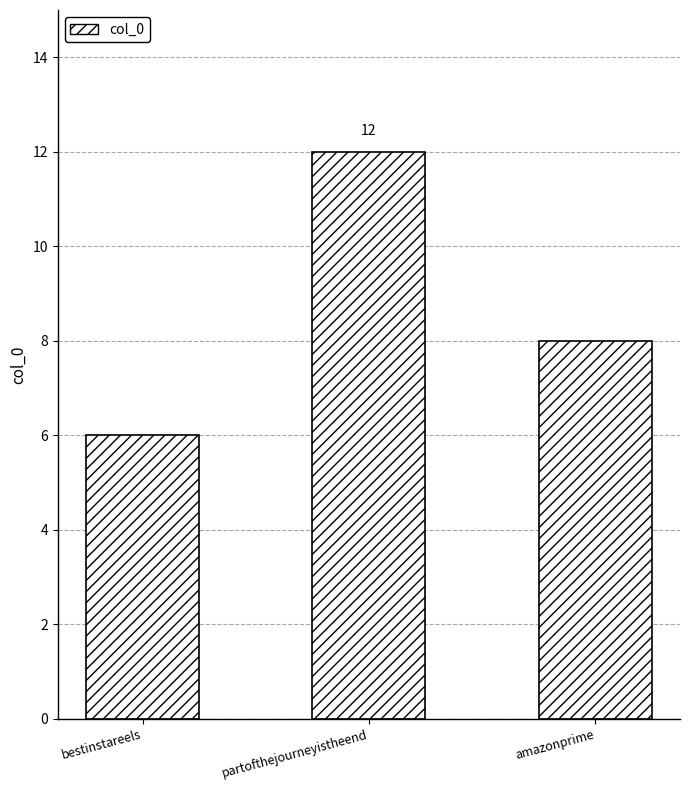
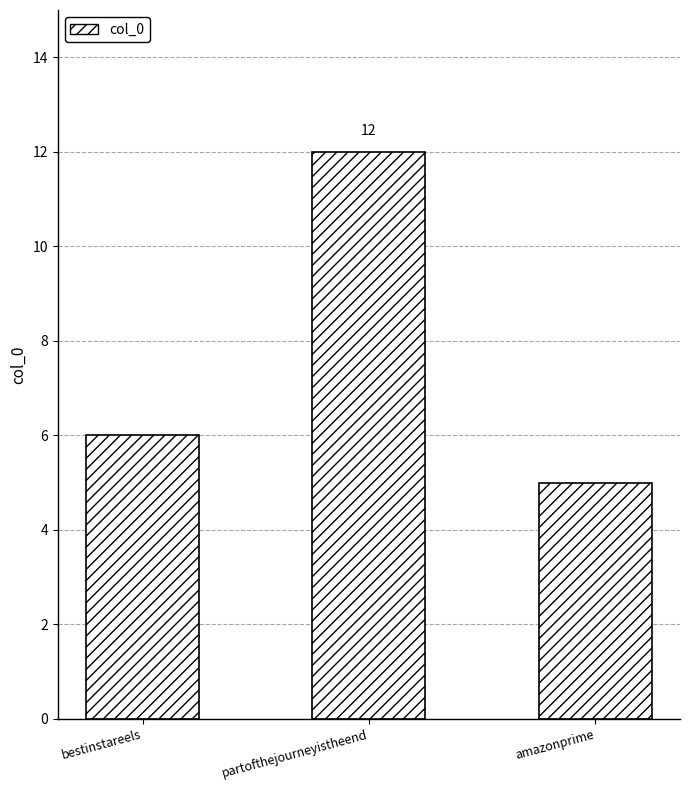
amazonprime: 8 -> 5
